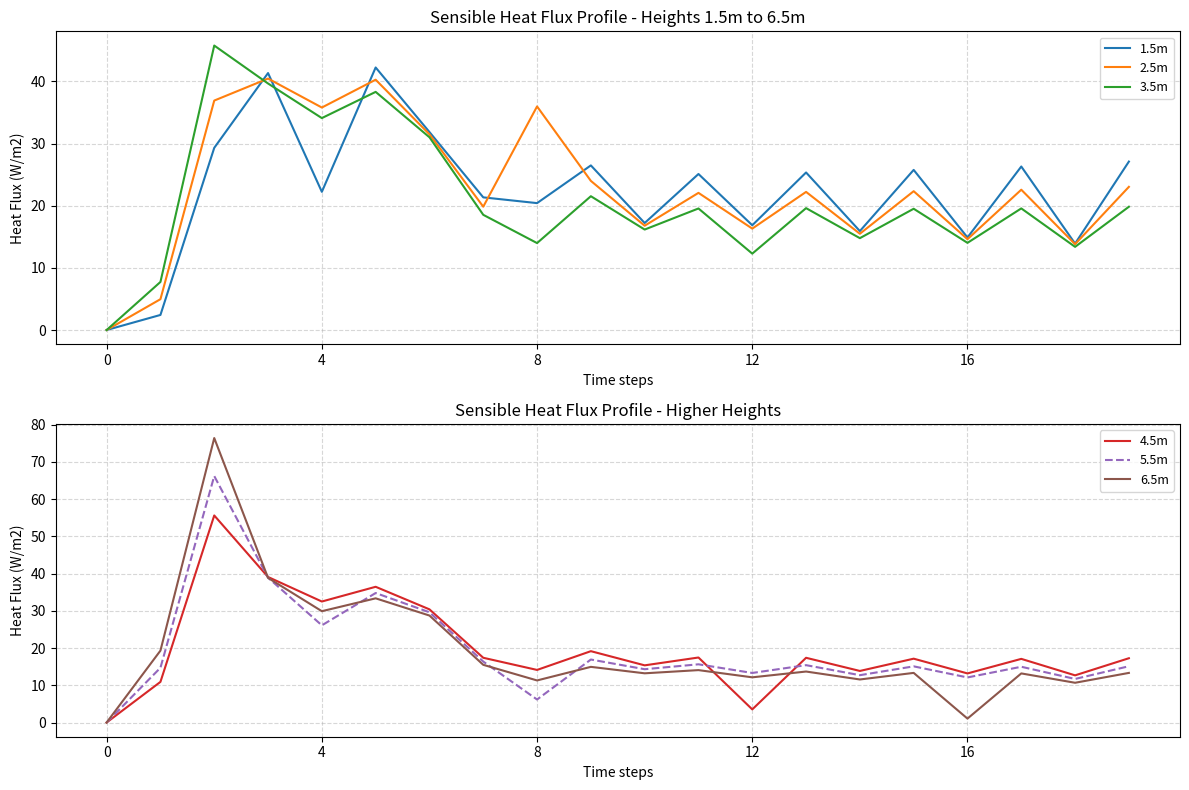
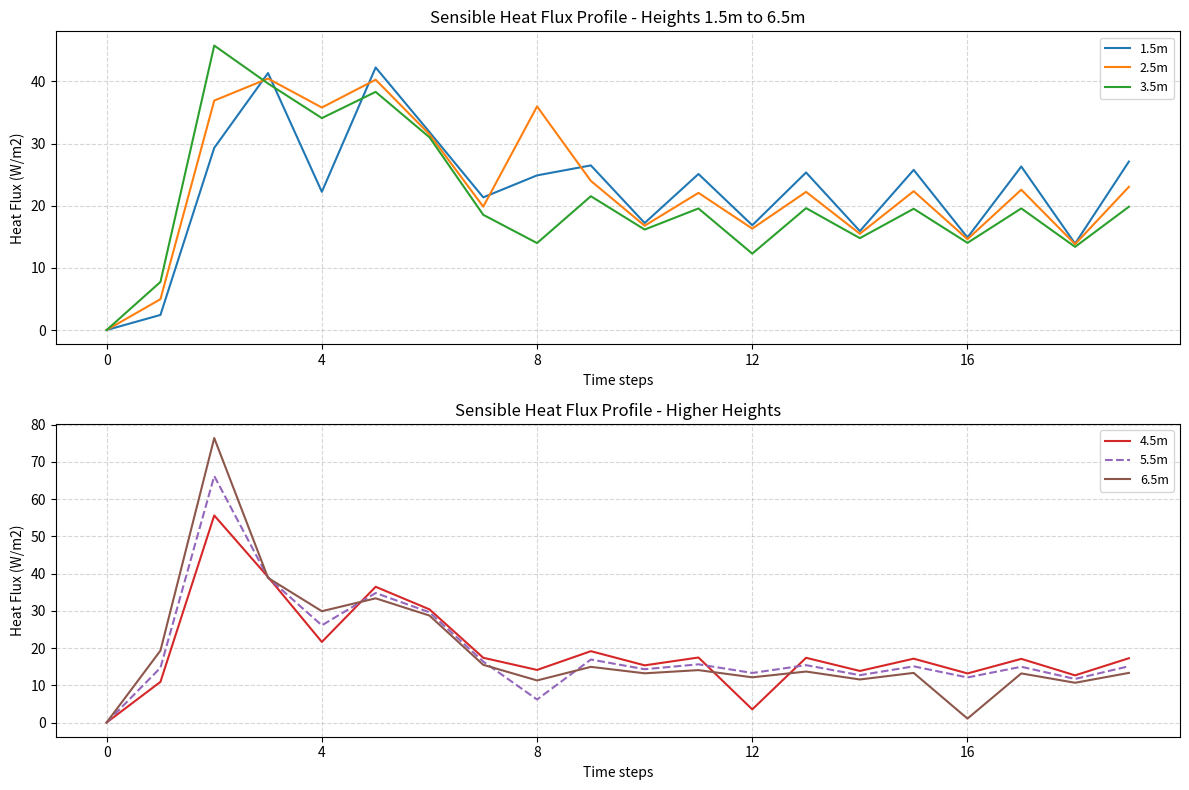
Sensible Heat Flux Profile - Heights 1.5m to 6.5m, 1.5m, 8: 20 -> 25
Sensible Heat Flux Profile - Higher Heights, 4.5m, 4: 32 -> 22
